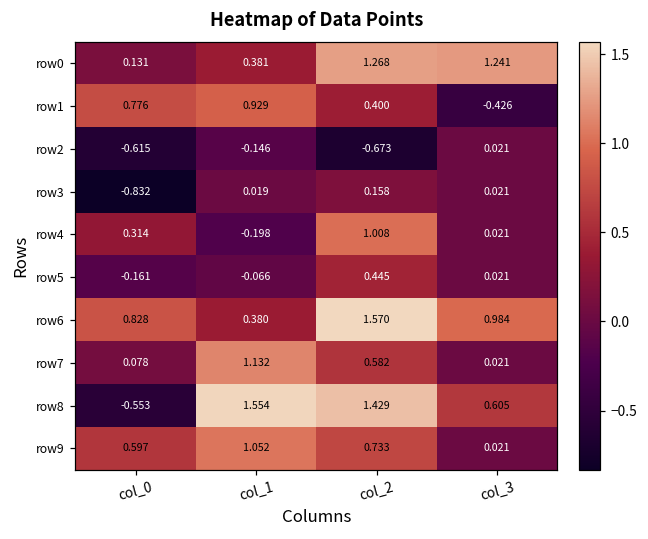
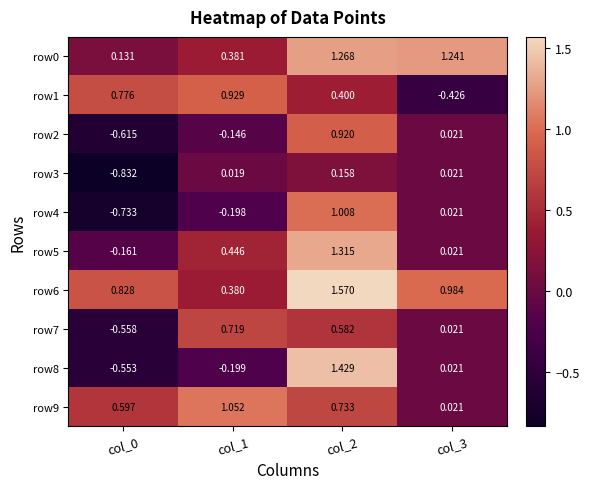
row2, col_2: -0.673 -> 0.920
row4, col_0: 0.314 -> -0.733
row5, col_1: -0.066 -> 0.446
row5, col_2: 0.445 -> 1.315
row7, col_0: 0.078 -> -0.558
row7, col_1: 1.132 -> 0.719
row8, col_1: 1.554 -> -0.199
row8, col_3: 0.605 -> 0.021
